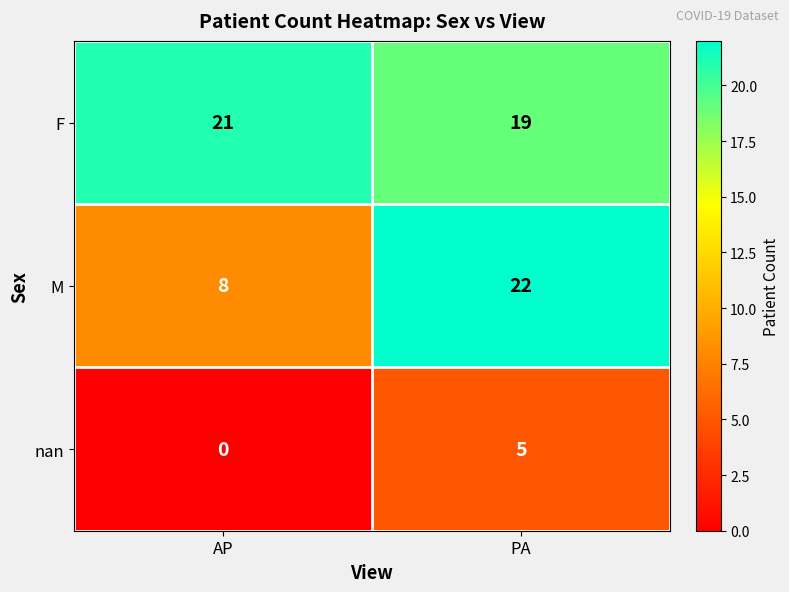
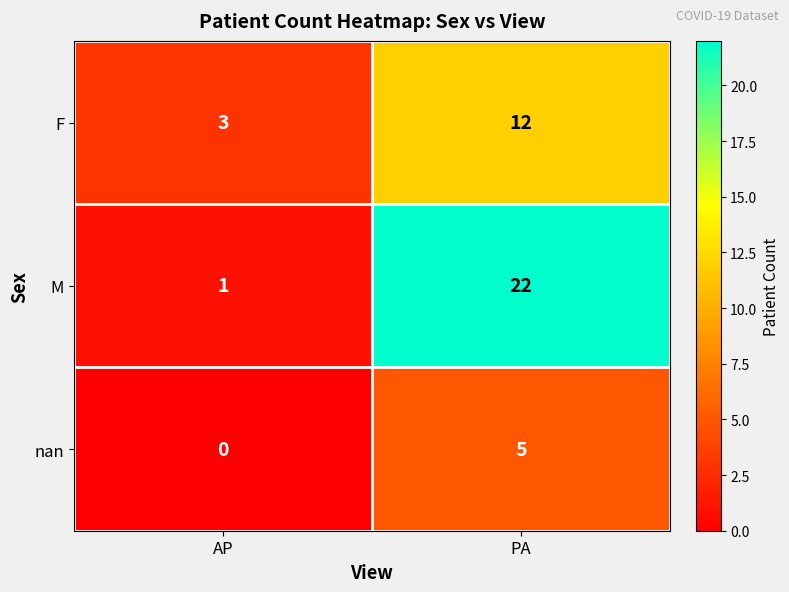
F, AP: 21 -> 3
F, PA: 19 -> 12
M, AP: 8 -> 1
